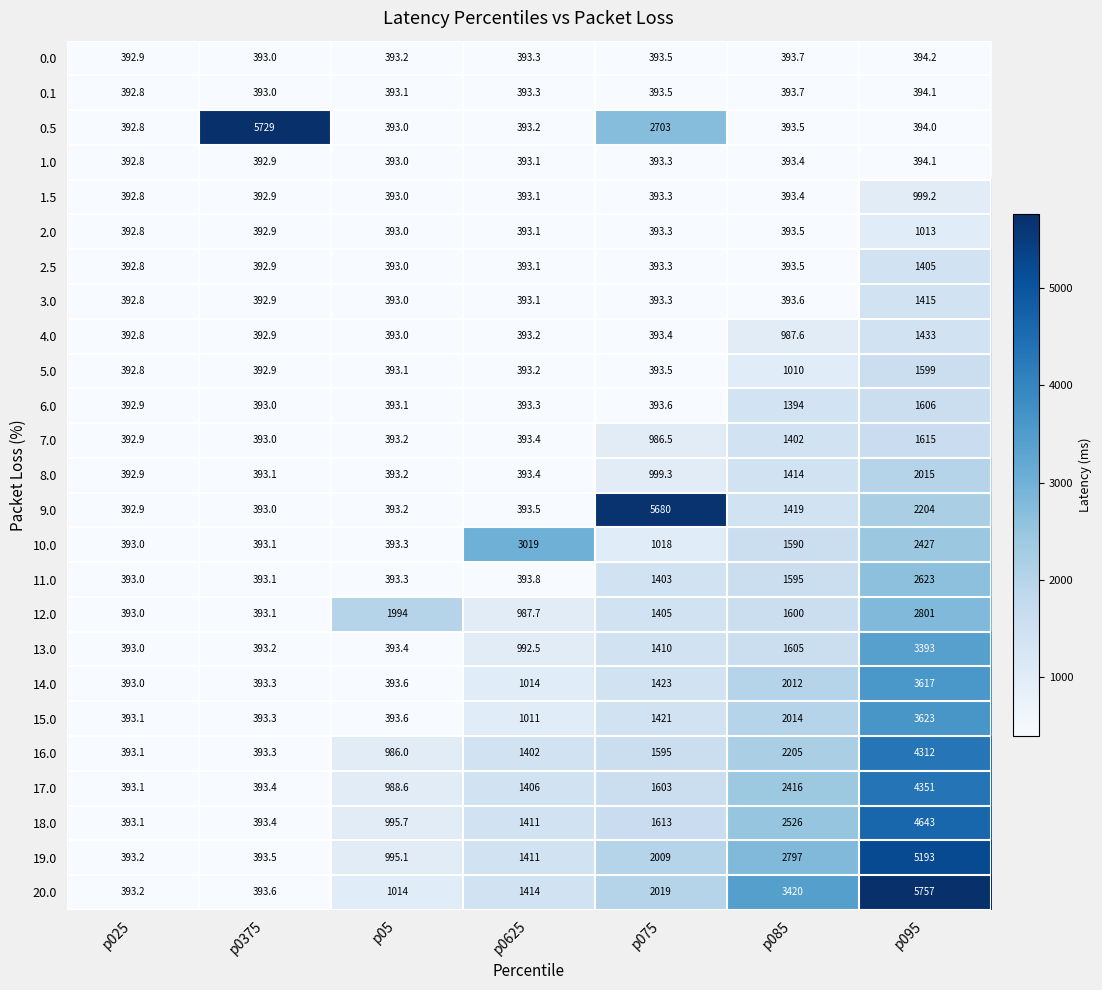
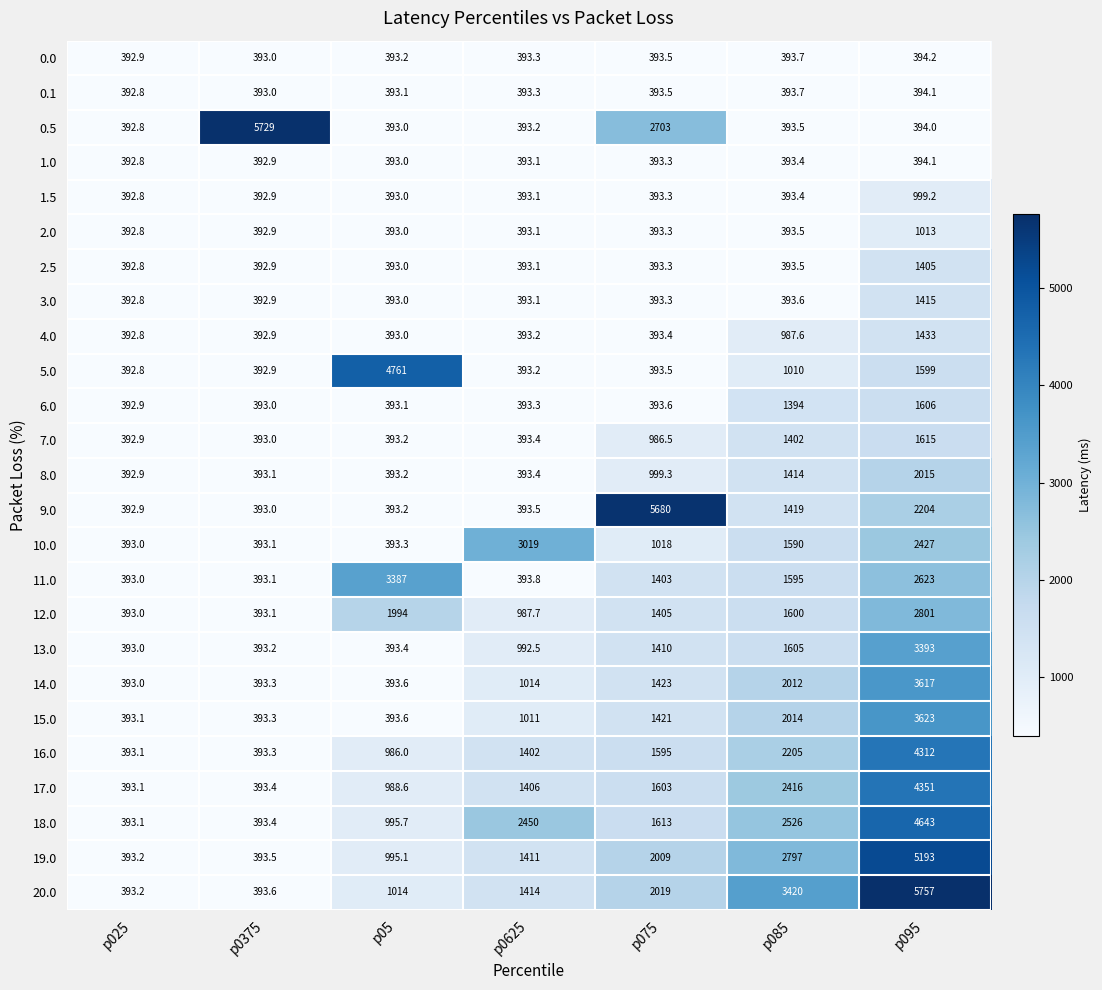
5.0, p05: 393.1 -> 4761
11.0, p05: 393.3 -> 3387
18.0, p0625: 1411 -> 2450
